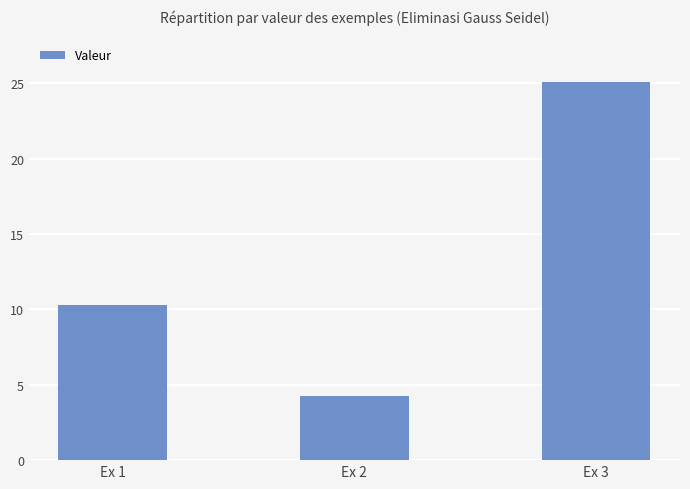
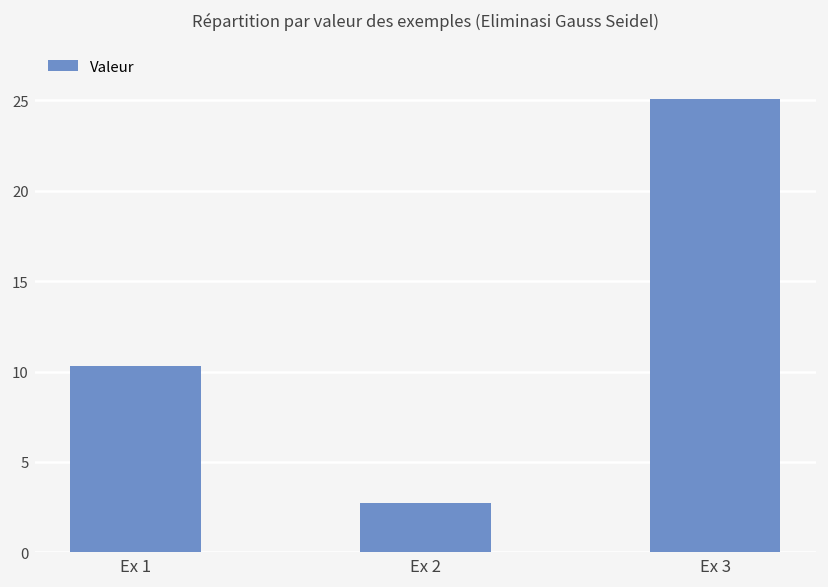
Ex 2: 4.3 -> 2.7
